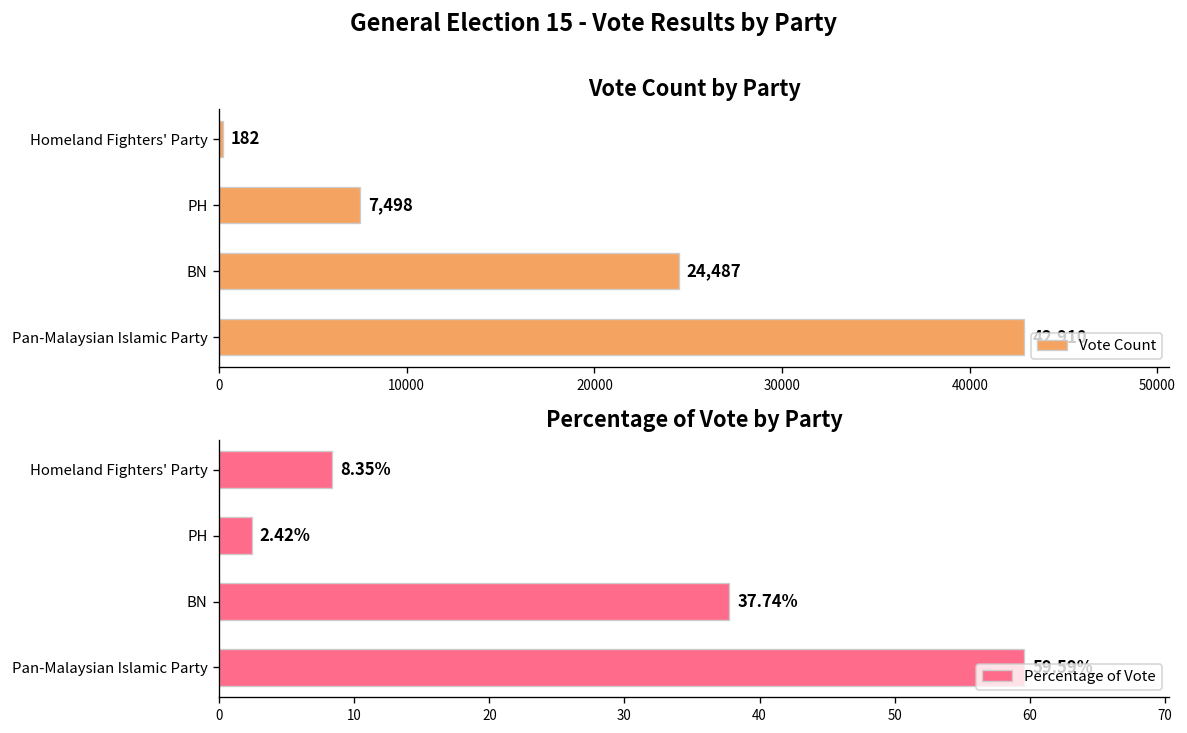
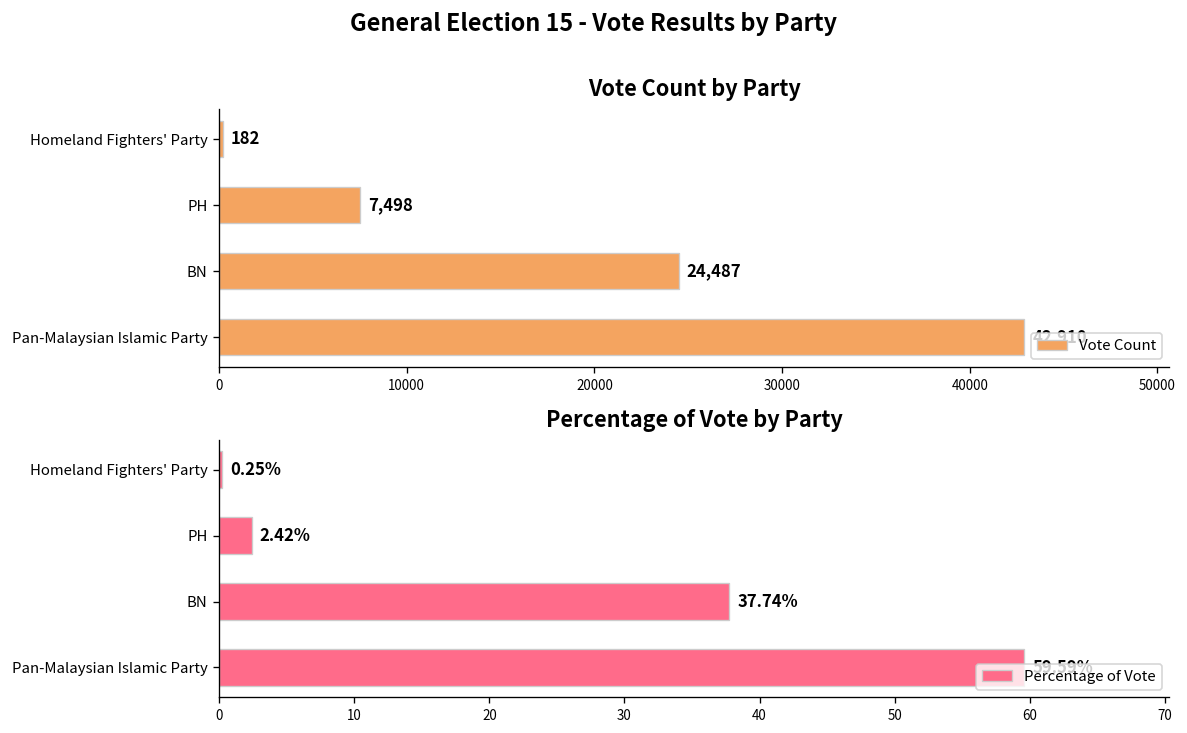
Percentage of Vote by Party, Homeland Fighters' Party: 8.35% -> 0.25%
